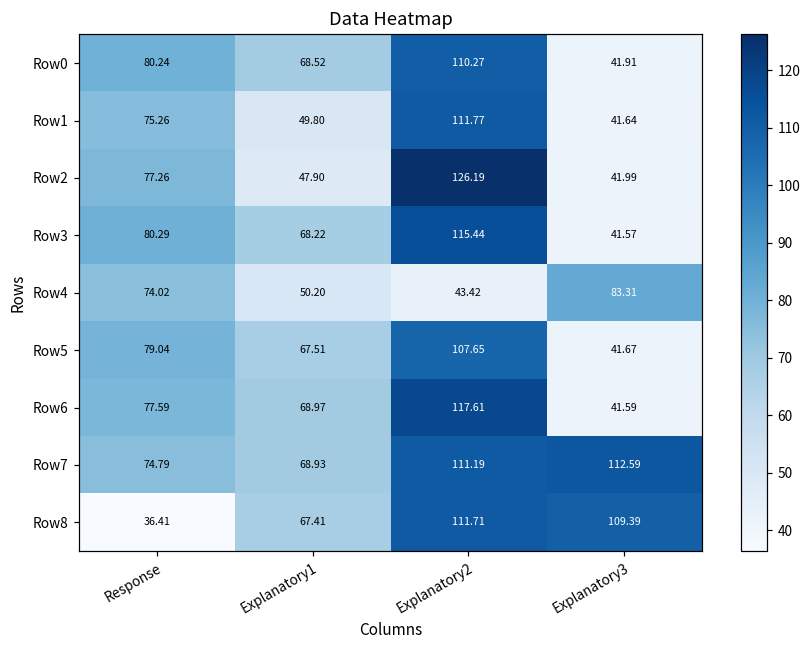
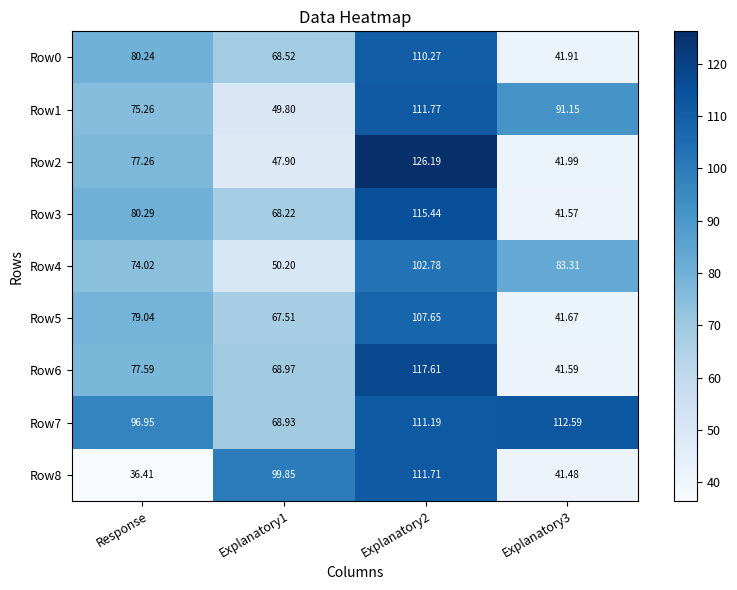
Row1, Explanatory3: 41.64 -> 91.15
Row4, Explanatory2: 43.42 -> 102.78
Row7, Response: 74.79 -> 96.95
Row8, Explanatory1: 67.41 -> 99.85
Row8, Explanatory3: 109.39 -> 41.48
